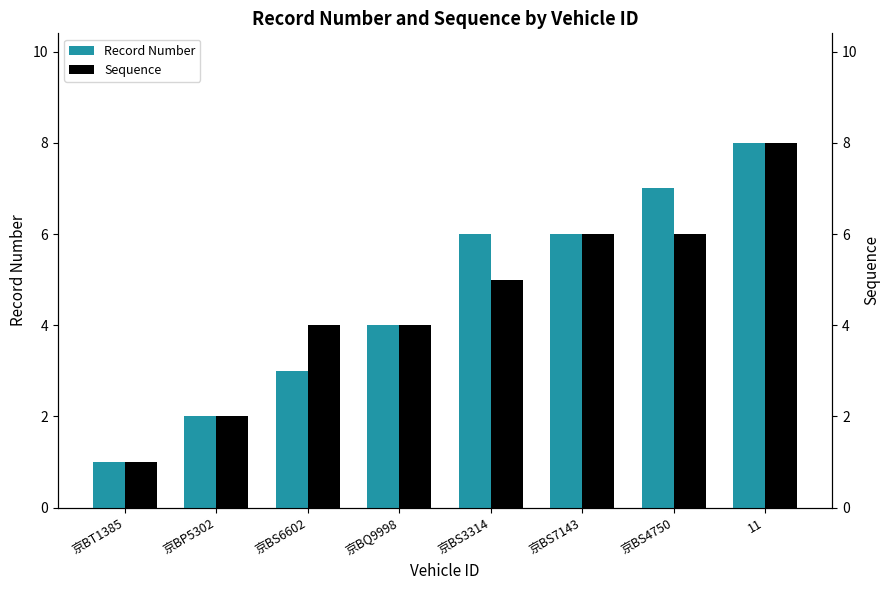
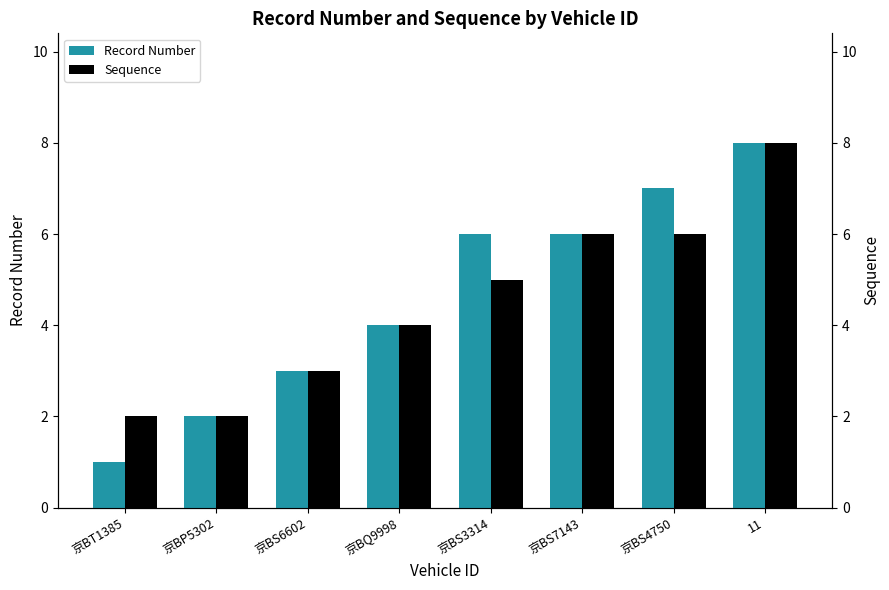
Sequence, 京BT1385: 1 -> 2
Sequence, 京BS6602: 4 -> 3
